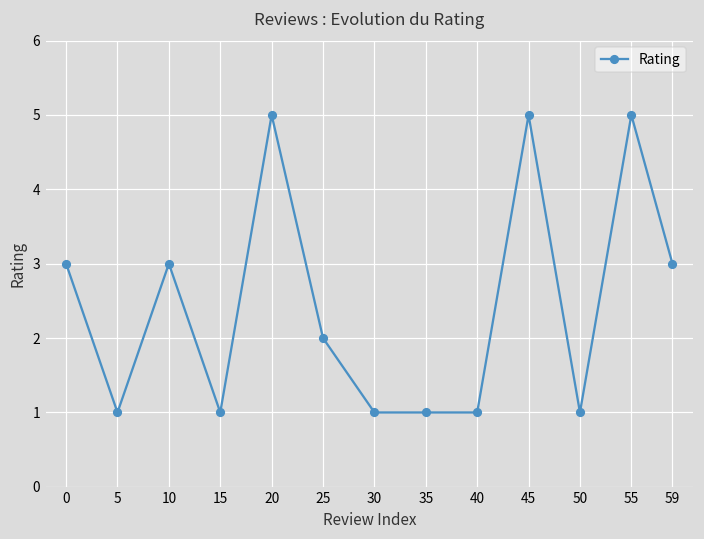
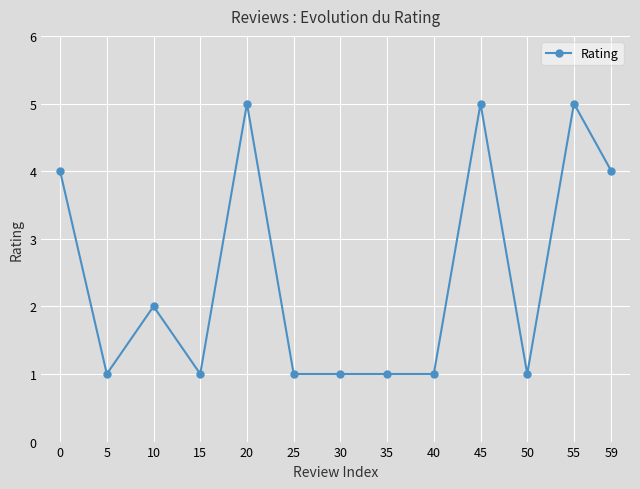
0: 3 -> 4
10: 3 -> 2
25: 2 -> 1
59: 3 -> 4
